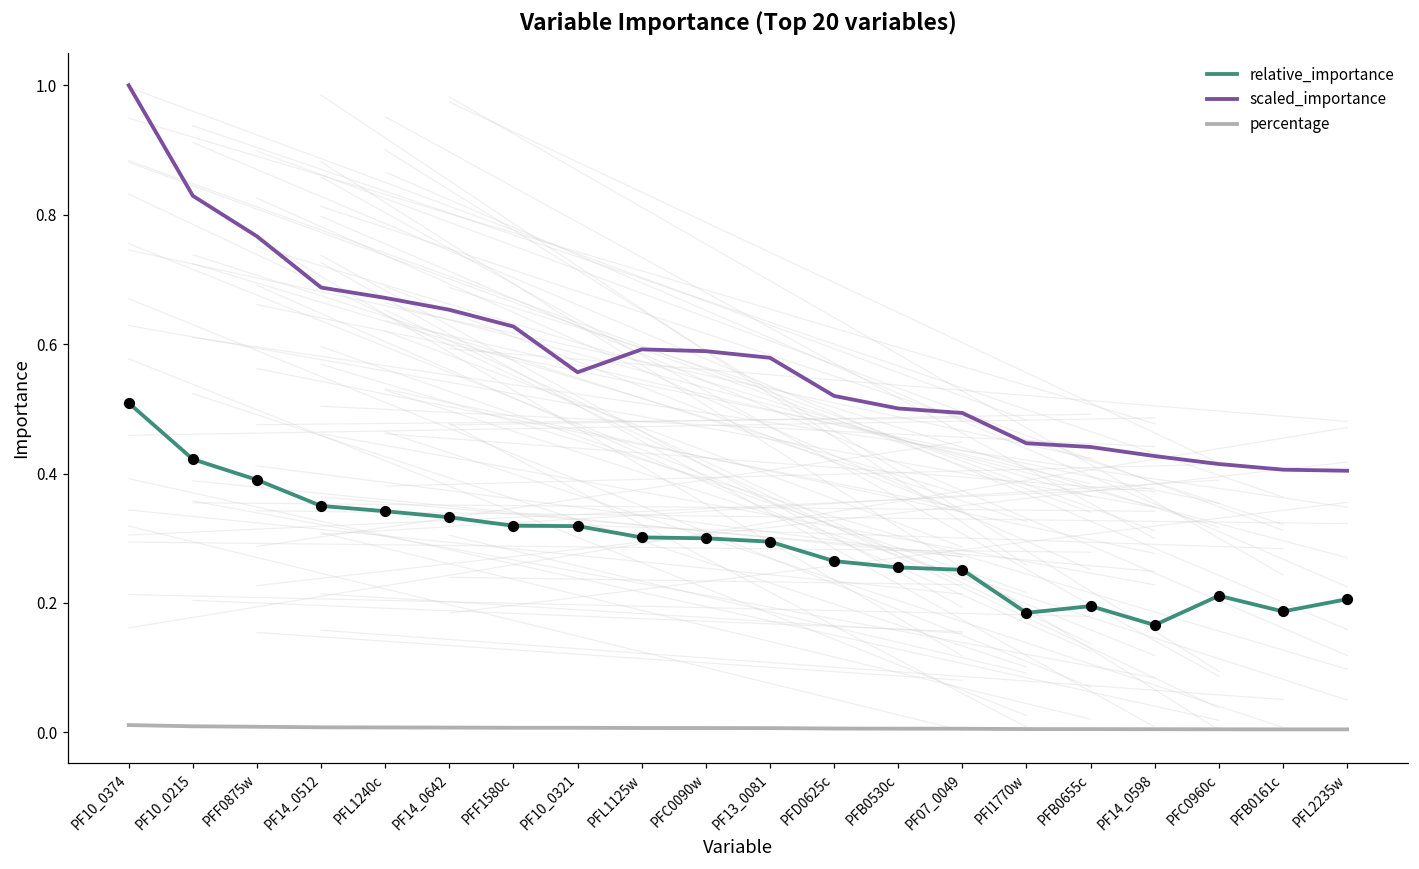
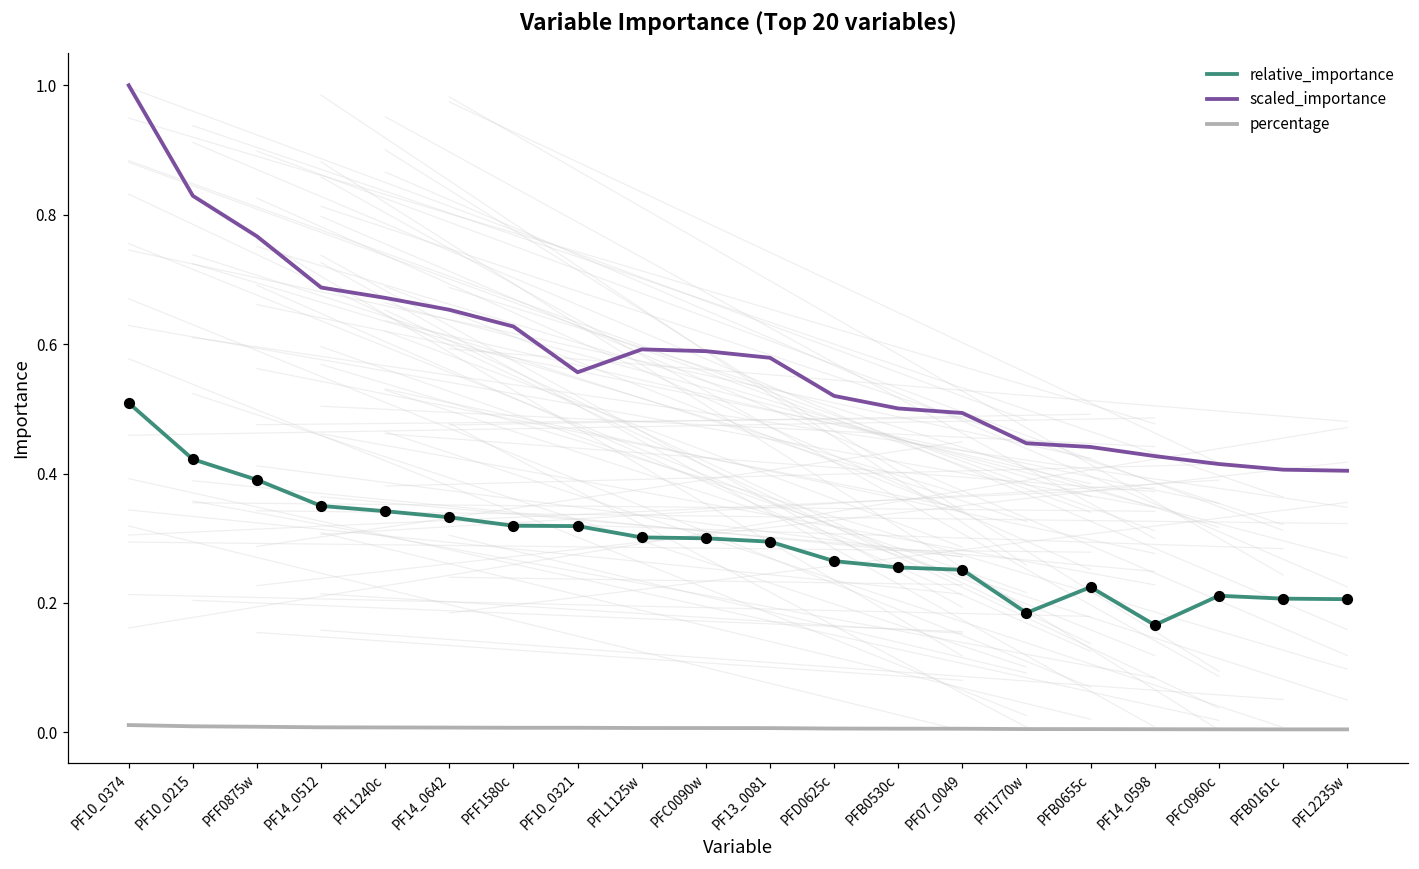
relative_importance, PFB0655c: 0.20 -> 0.22
relative_importance, PFB0161c: 0.19 -> 0.21
